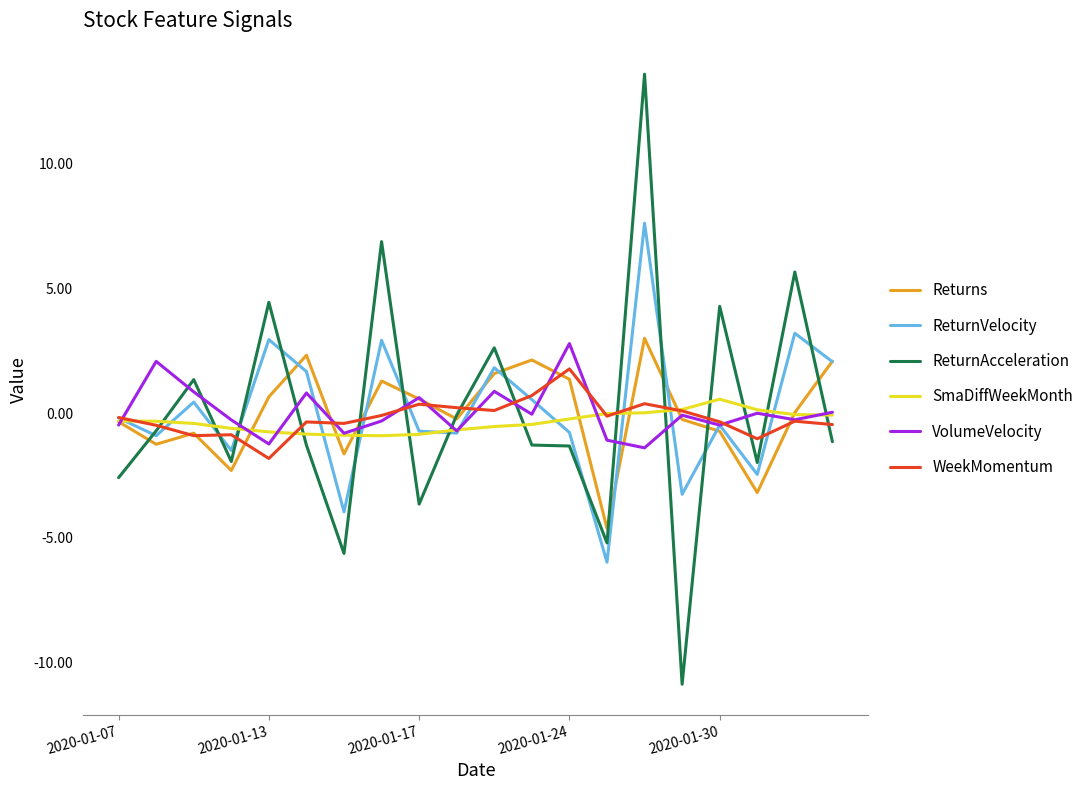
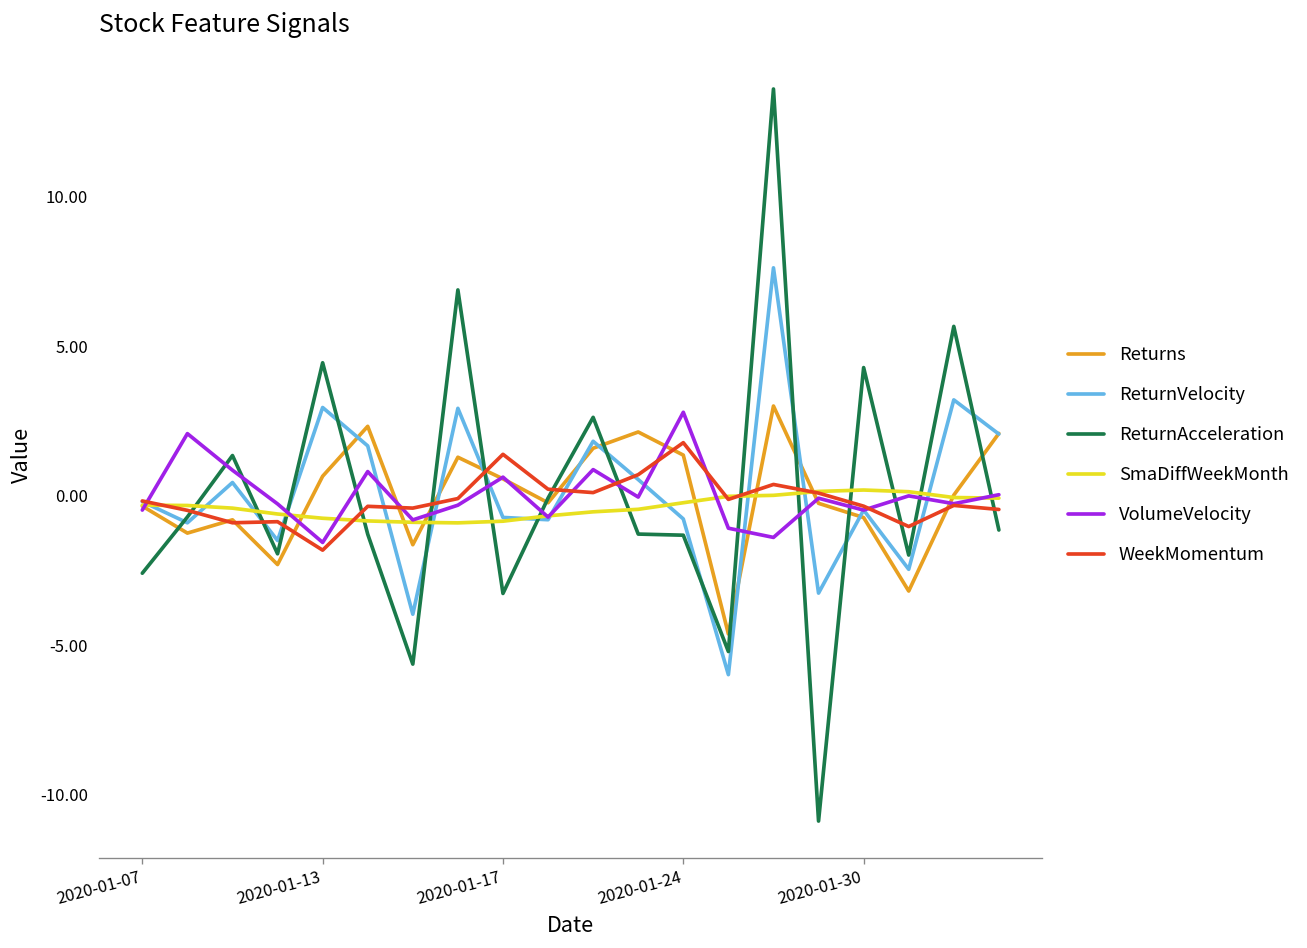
VolumeVelocity, 2020-01-13: -1.2 -> -1.6
ReturnAcceleration, 2020-01-17: -3.6 -> -3.3
WeekMomentum, 2020-01-17: 0.4 -> 1.4
SmaDiffWeekMonth, 2020-01-30: 0.6 -> 0.2
